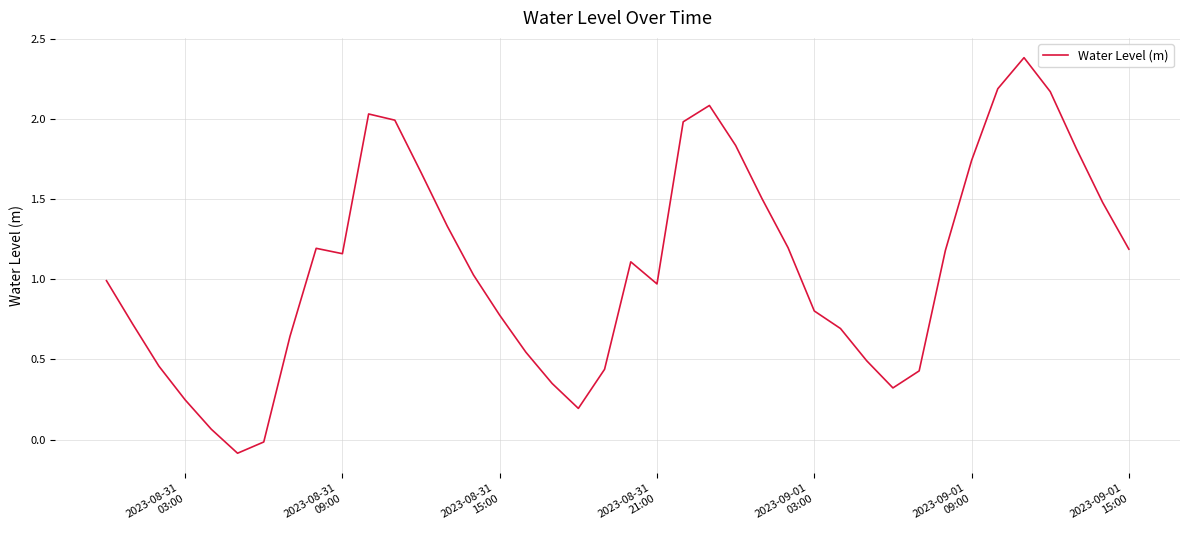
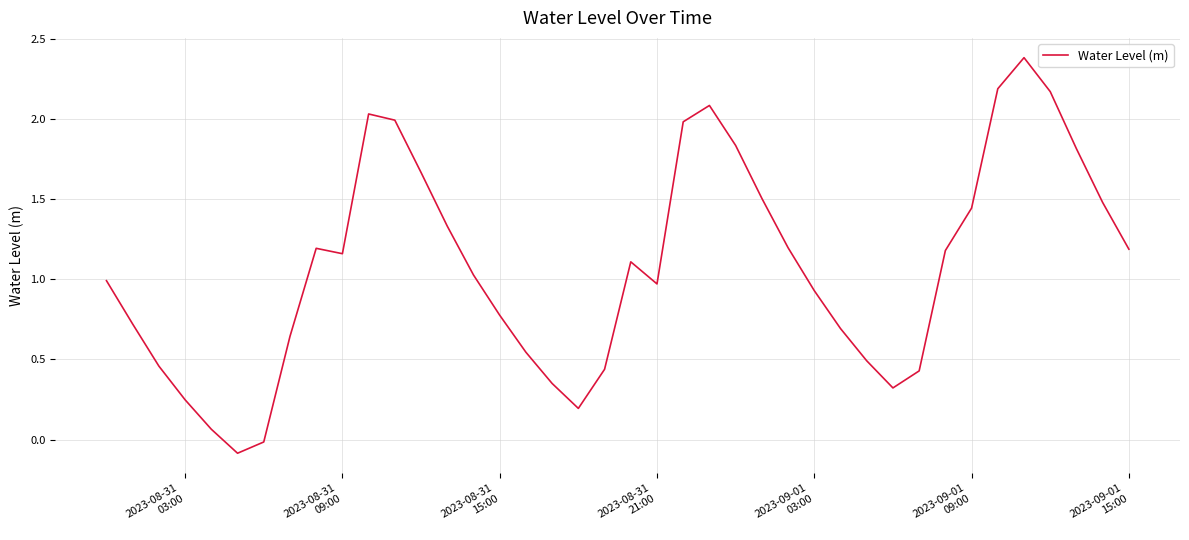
2023-09-01 03:00: 0.80 -> 0.93
2023-09-01 09:00: 1.74 -> 1.44
